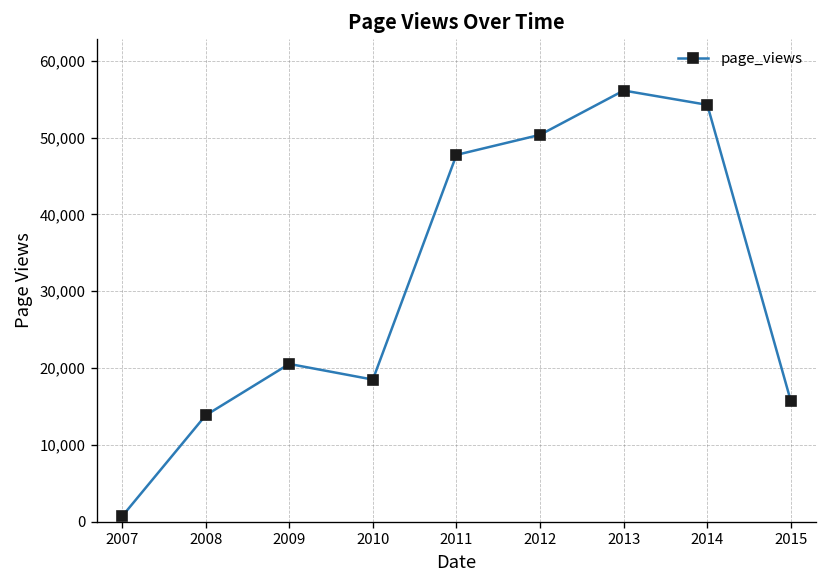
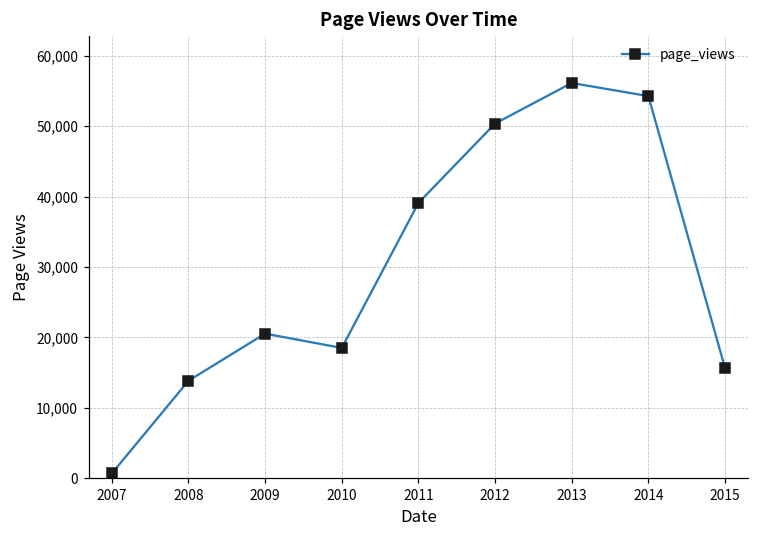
2011: 48,000 -> 39,000
